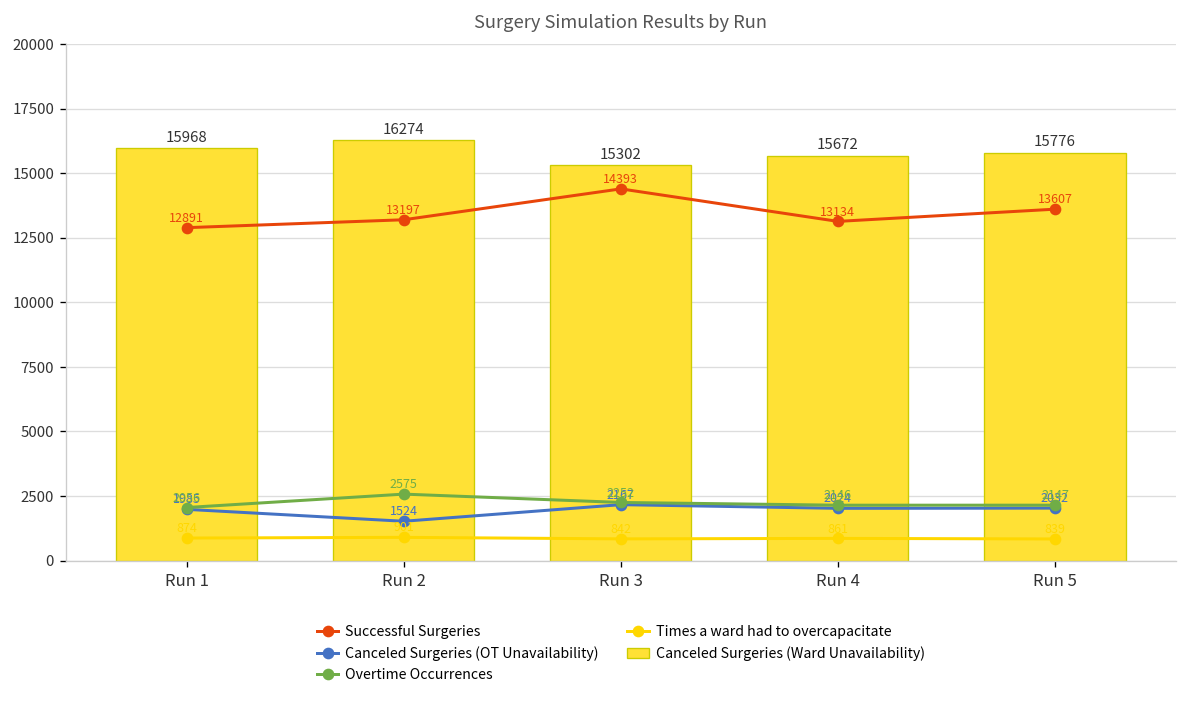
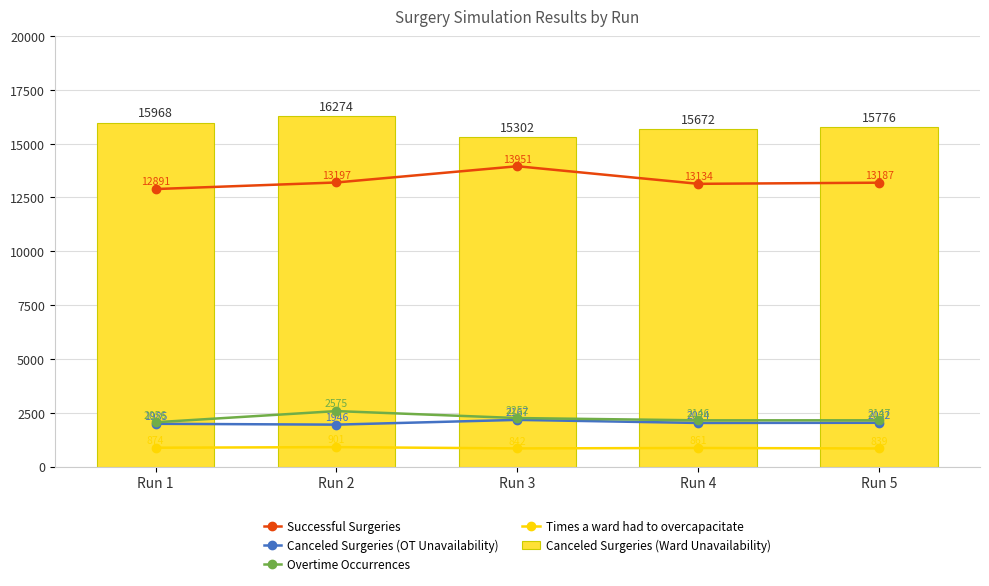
Canceled Surgeries (OT Unavailability), Run 2: 1524 -> 1946
Successful Surgeries, Run 3: 14393 -> 13951
Successful Surgeries, Run 5: 13607 -> 13187
